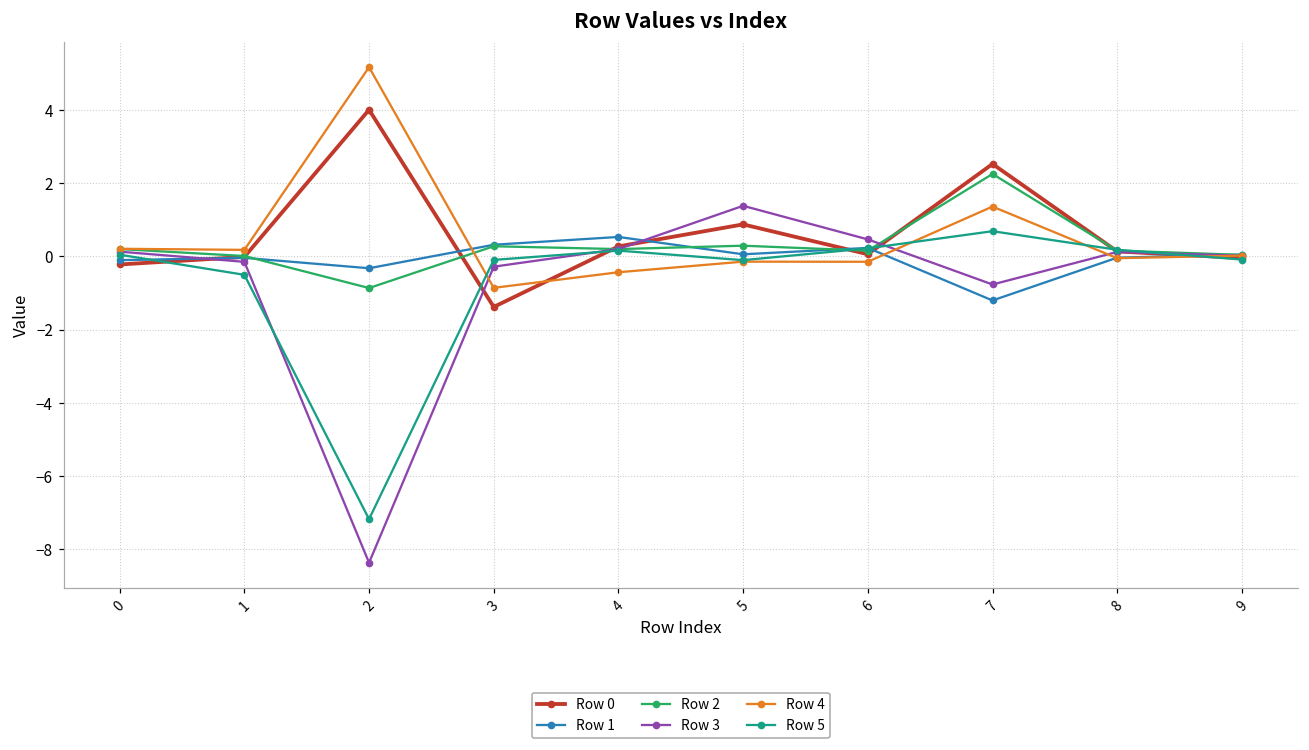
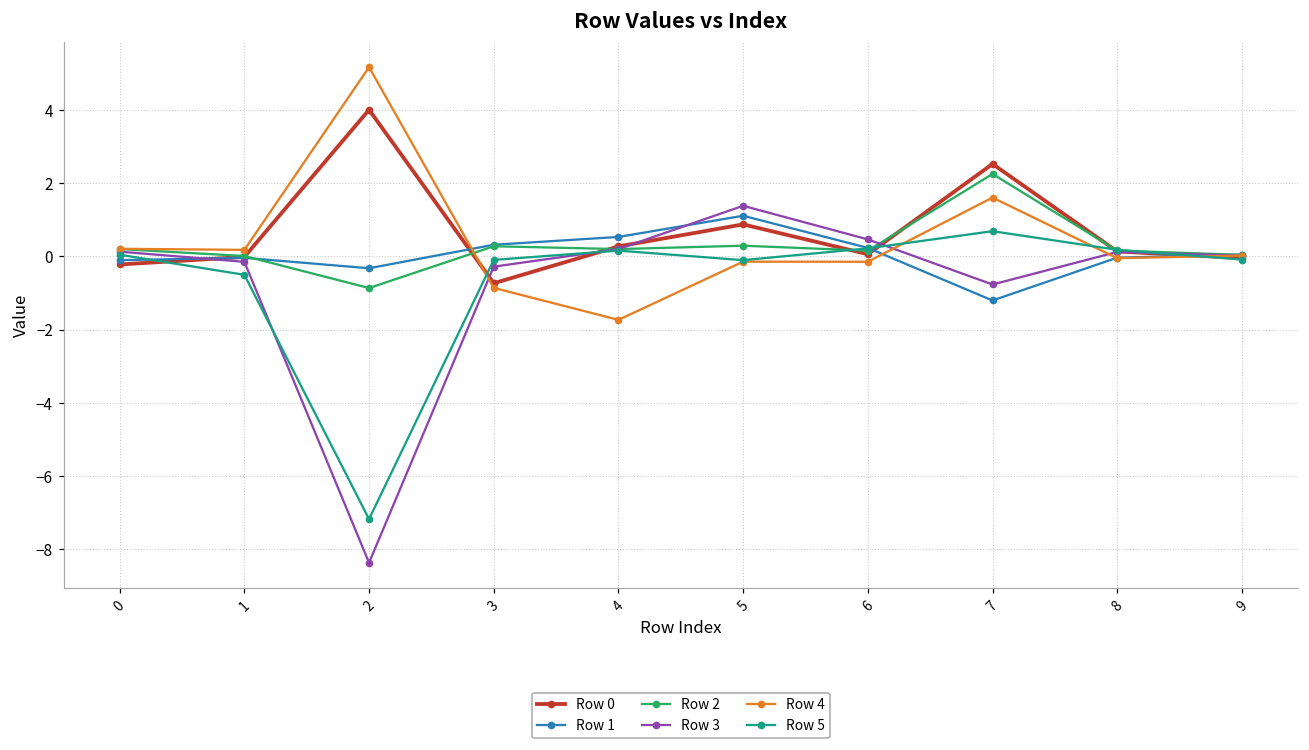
Row 0, 3: -1.4 -> -0.7
Row 4, 4: -0.4 -> -1.7
Row 1, 5: 0.1 -> 1.1
Row 4, 7: 1.4 -> 1.6
